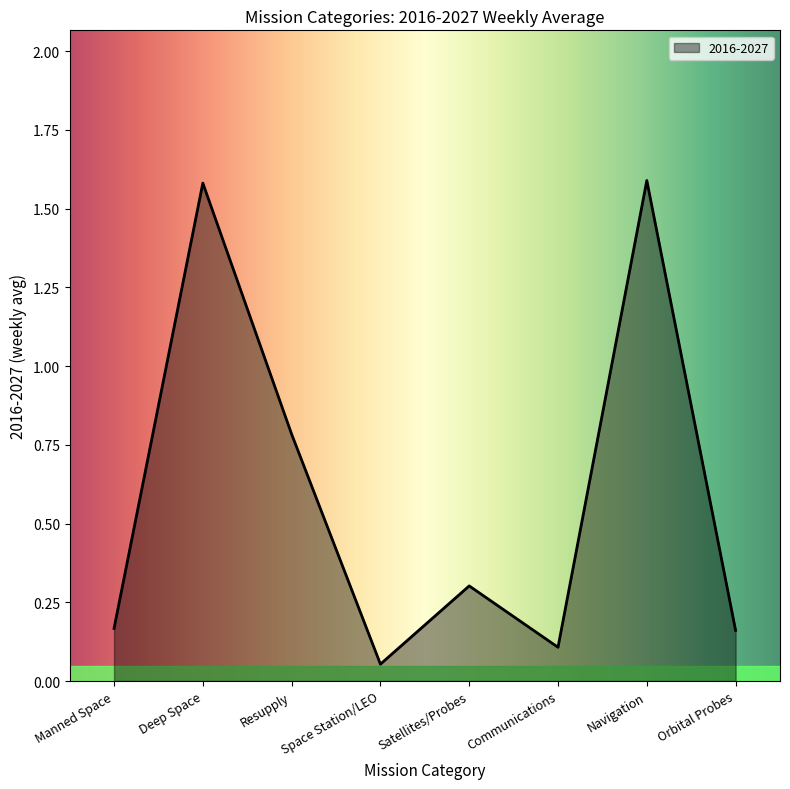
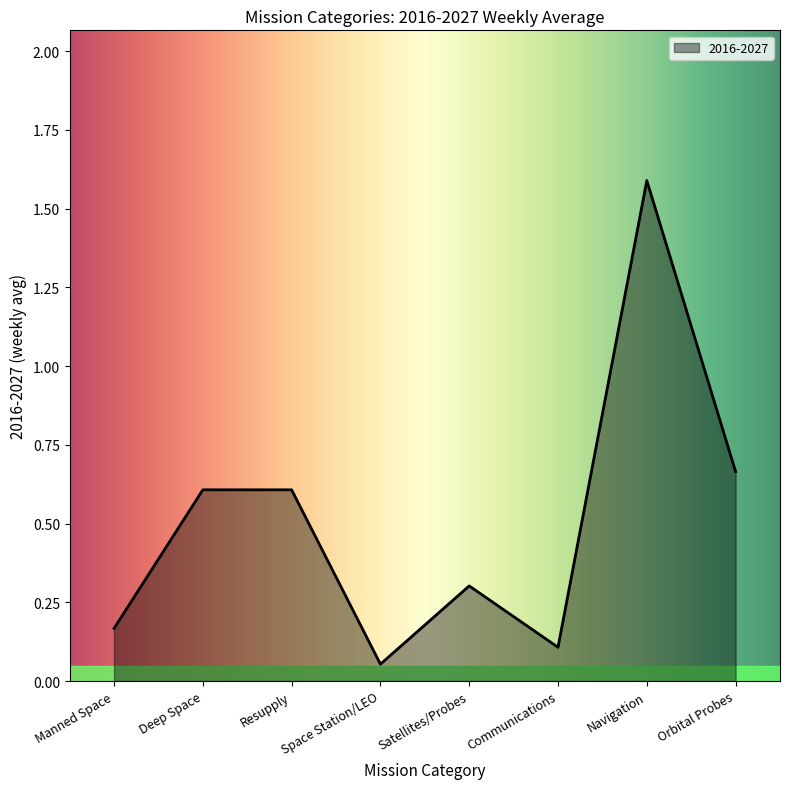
Deep Space: 1.58 -> 0.61
Resupply: 0.78 -> 0.61
Orbital Probes: 0.16 -> 0.66
